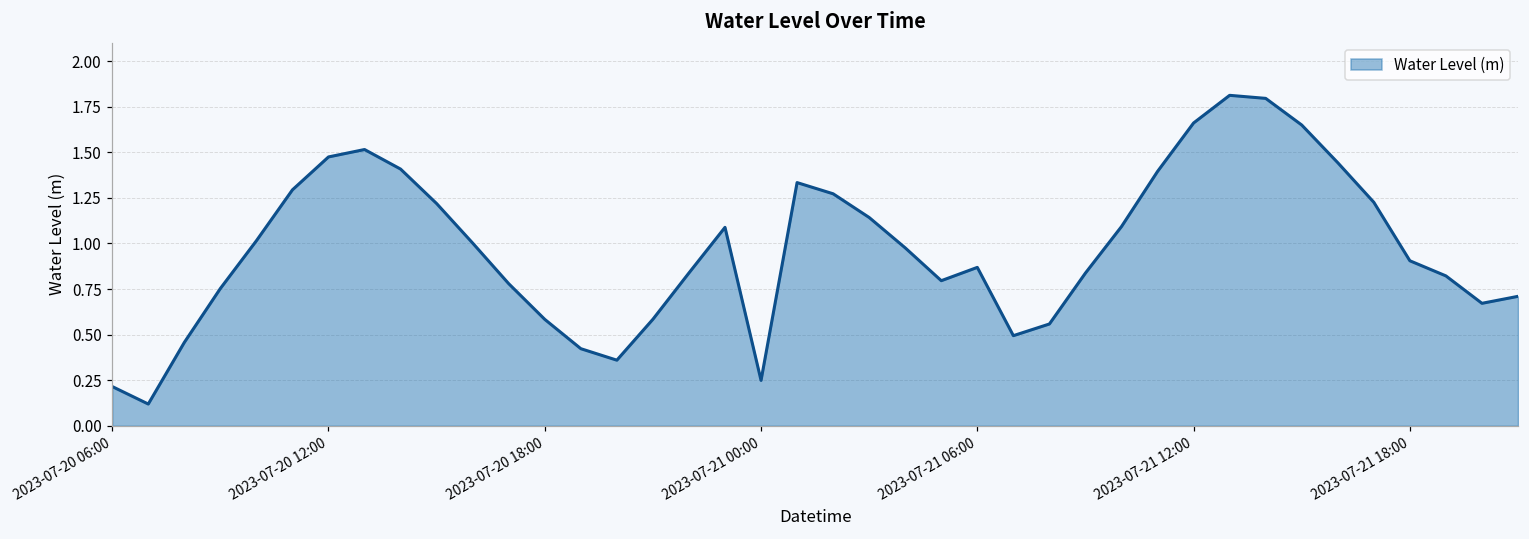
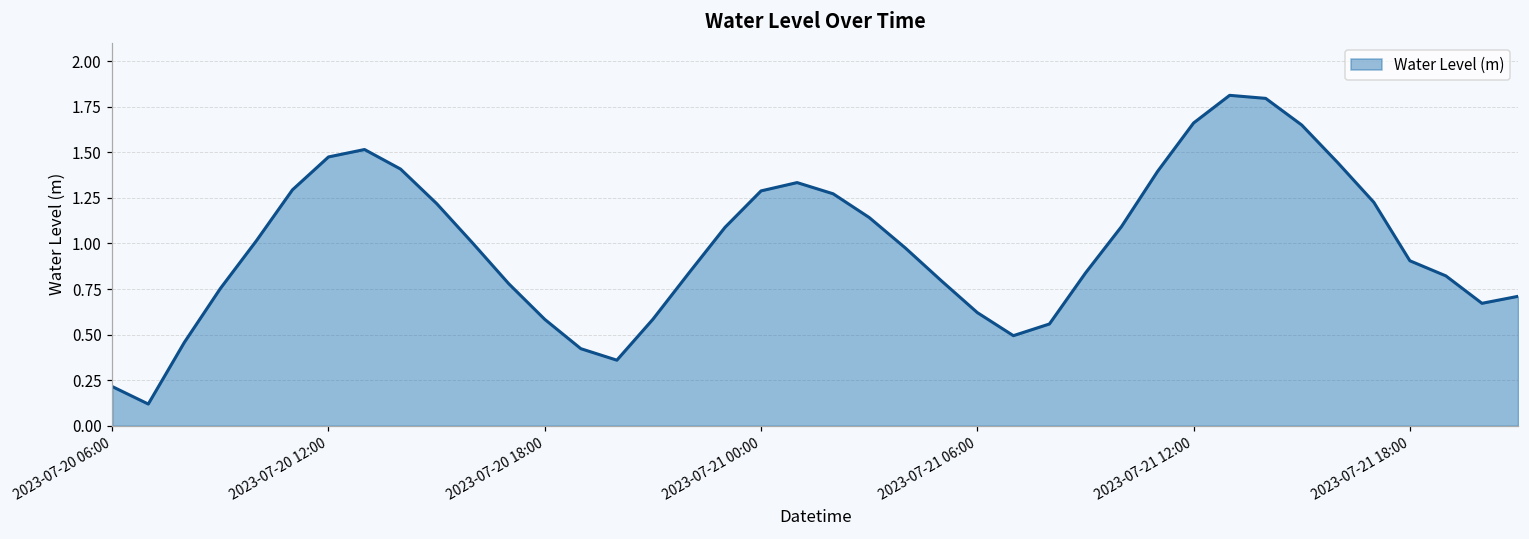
2023-07-21 00:00: 0.25 -> 1.29
2023-07-21 06:00: 0.87 -> 0.62
